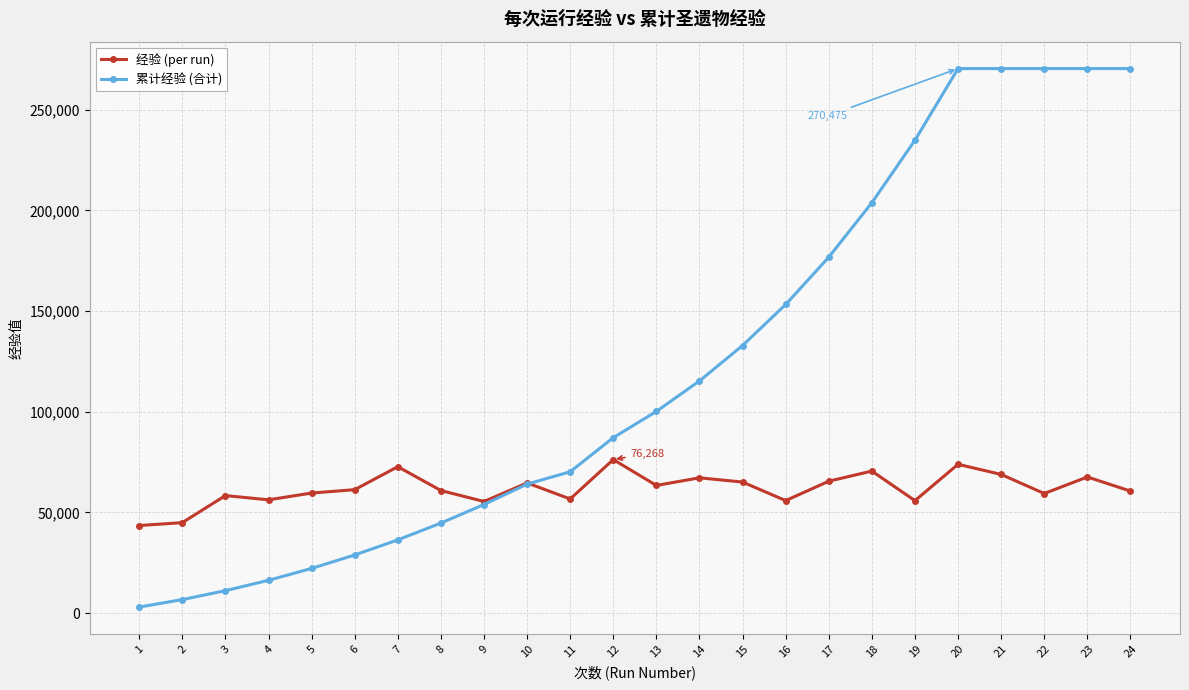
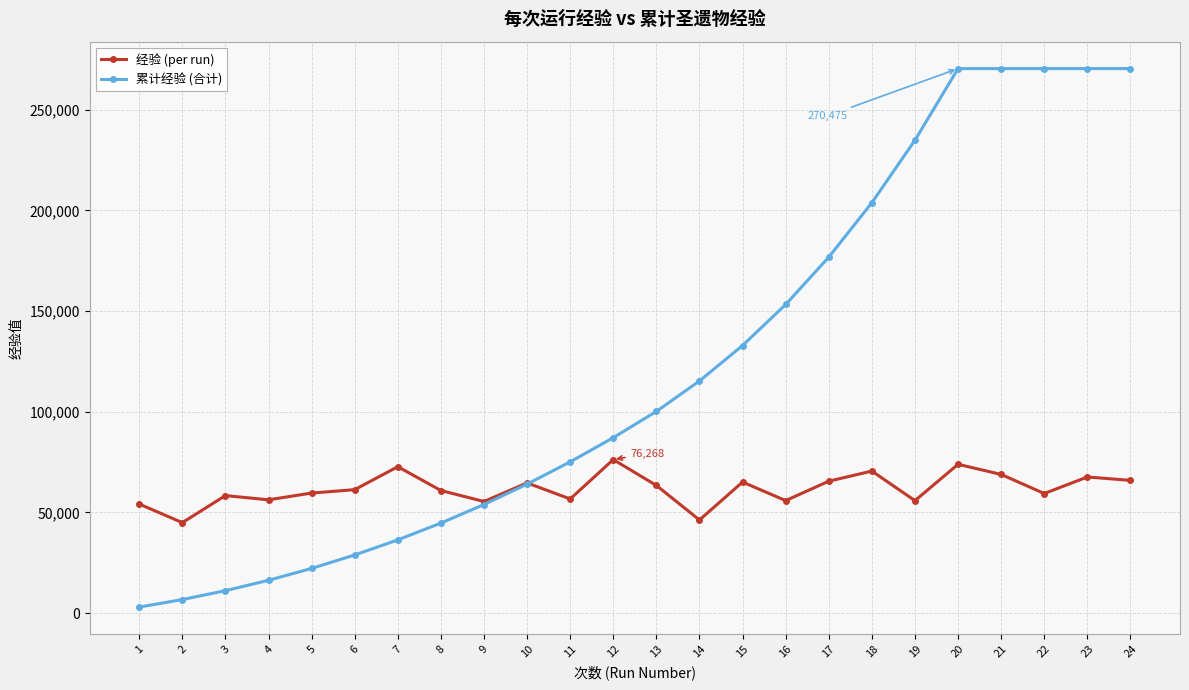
经验 (per run), 1: 44,000 -> 54,000
累计经验 (合计), 11: 70,000 -> 75,000
经验 (per run), 14: 67,000 -> 46,000
经验 (per run), 24: 61,000 -> 66,000
